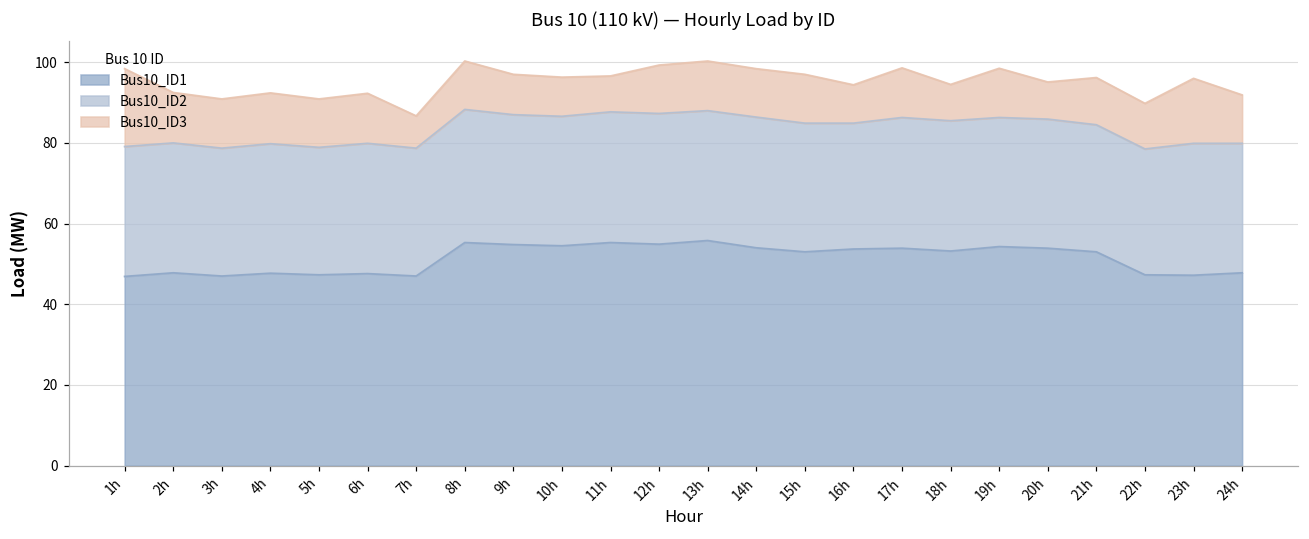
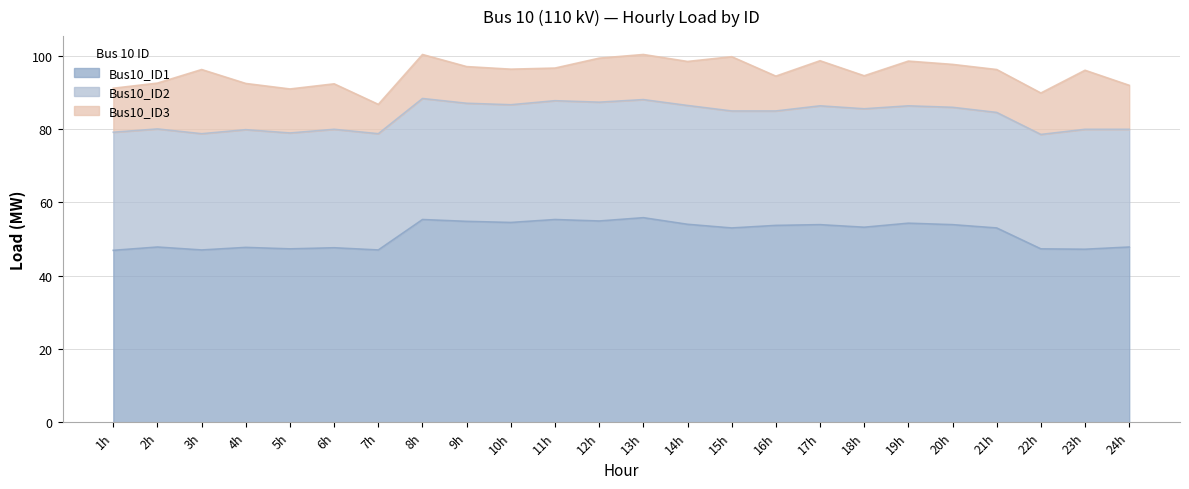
Bus10_ID3, 1h: 19 -> 12
Bus10_ID3, 3h: 12 -> 18
Bus10_ID3, 15h: 12 -> 15
Bus10_ID3, 20h: 9 -> 12
